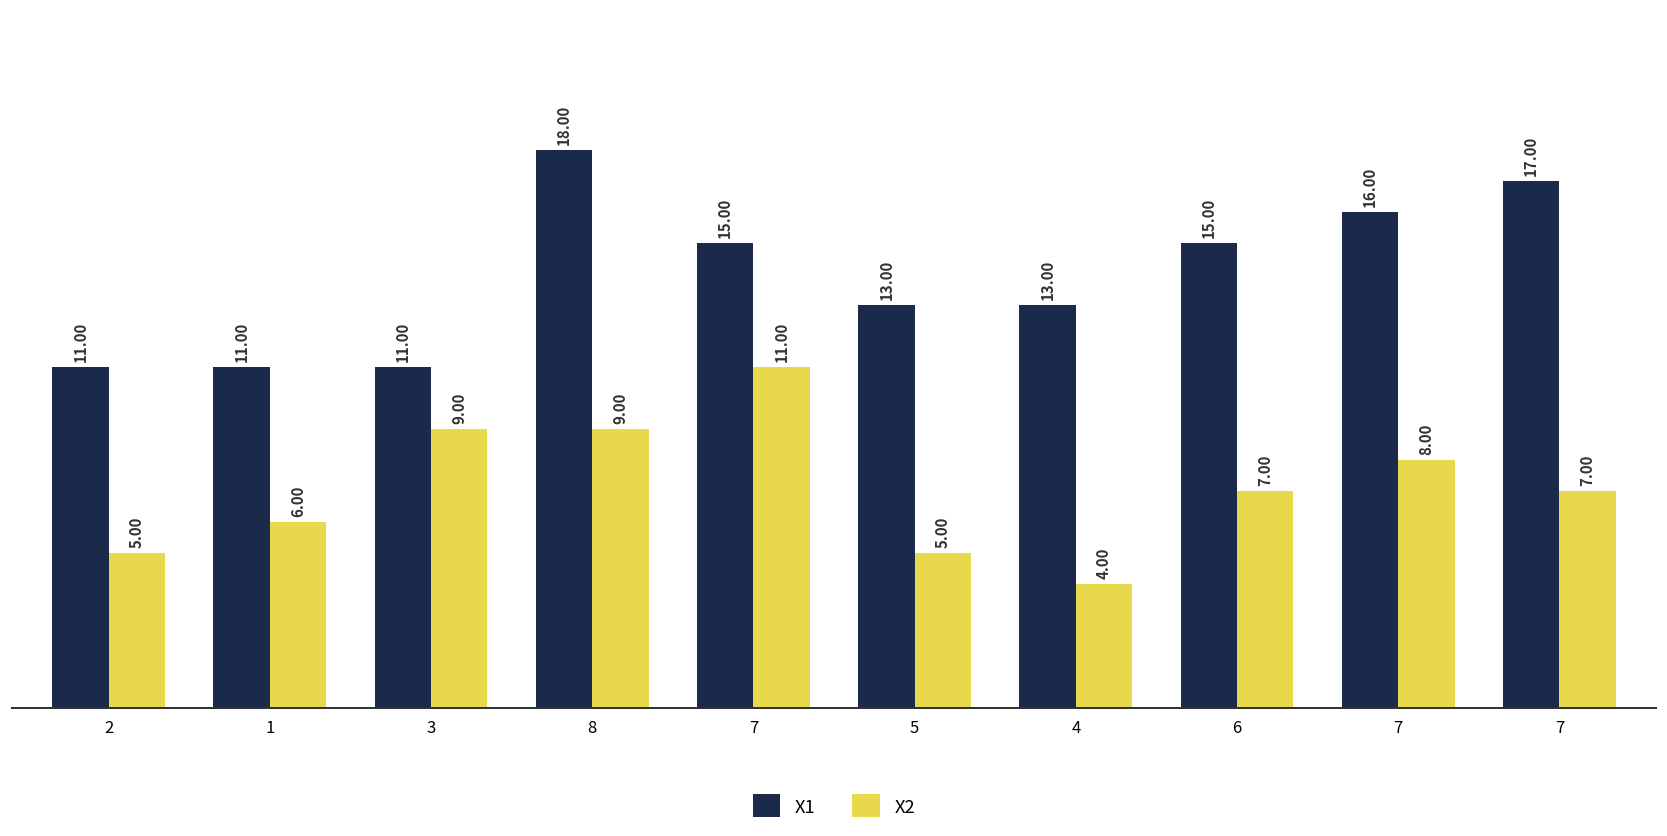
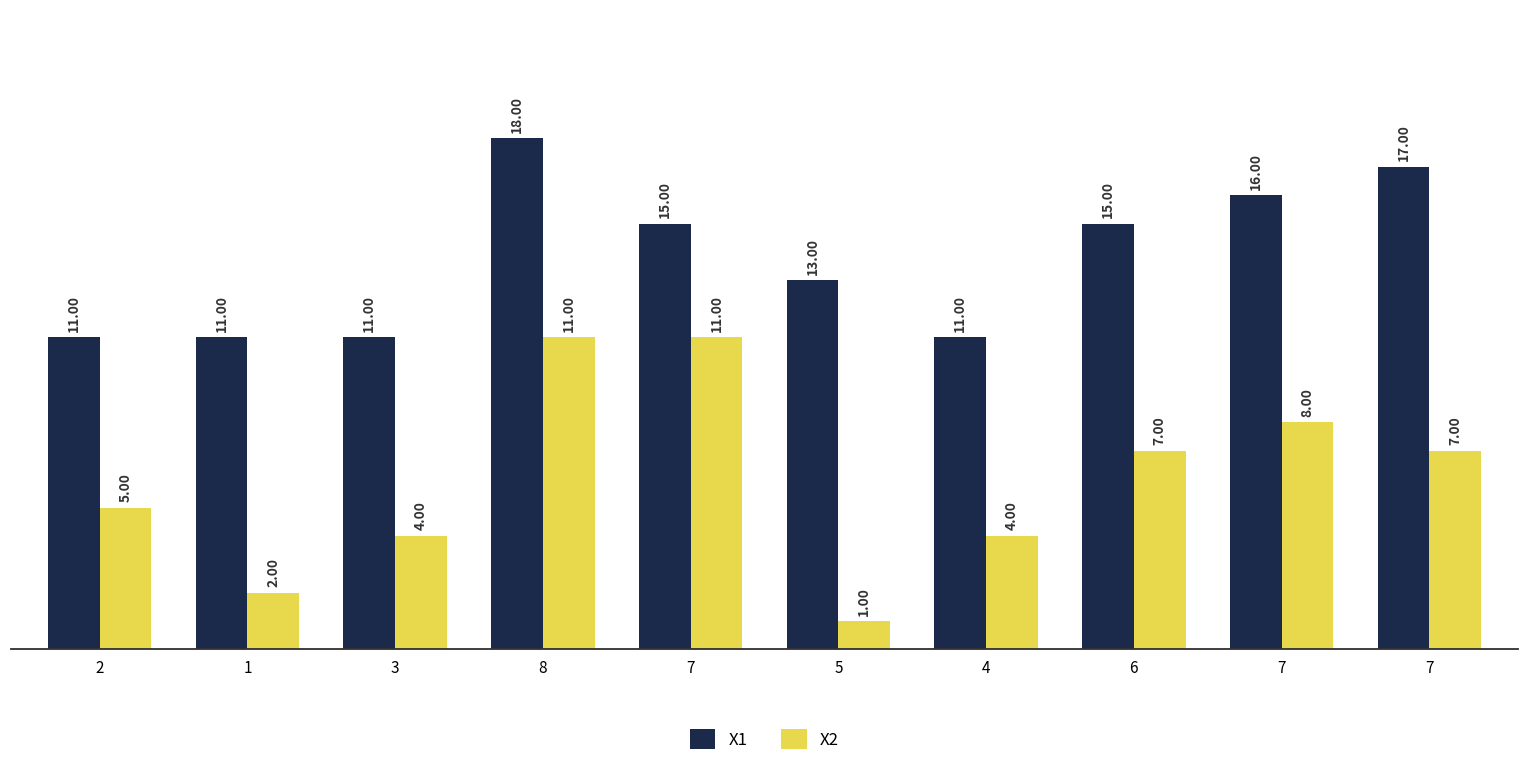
X2, 1: 6.00 -> 2.00
X2, 3: 9.00 -> 4.00
X2, 8: 9.00 -> 11.00
X2, 5: 5.00 -> 1.00
X1, 4: 13.00 -> 11.00
